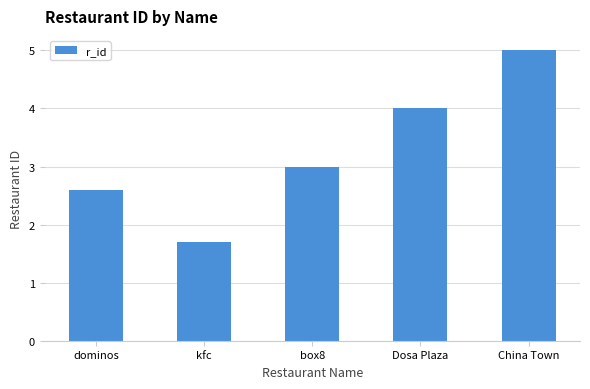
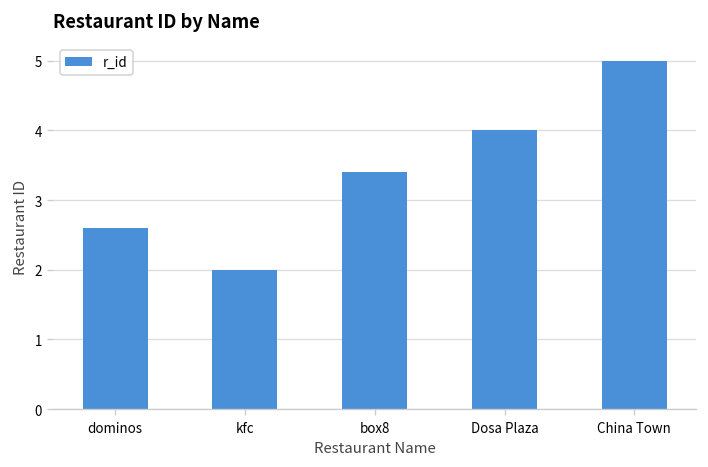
kfc: 1.7 -> 2.0
box8: 3.0 -> 3.4
